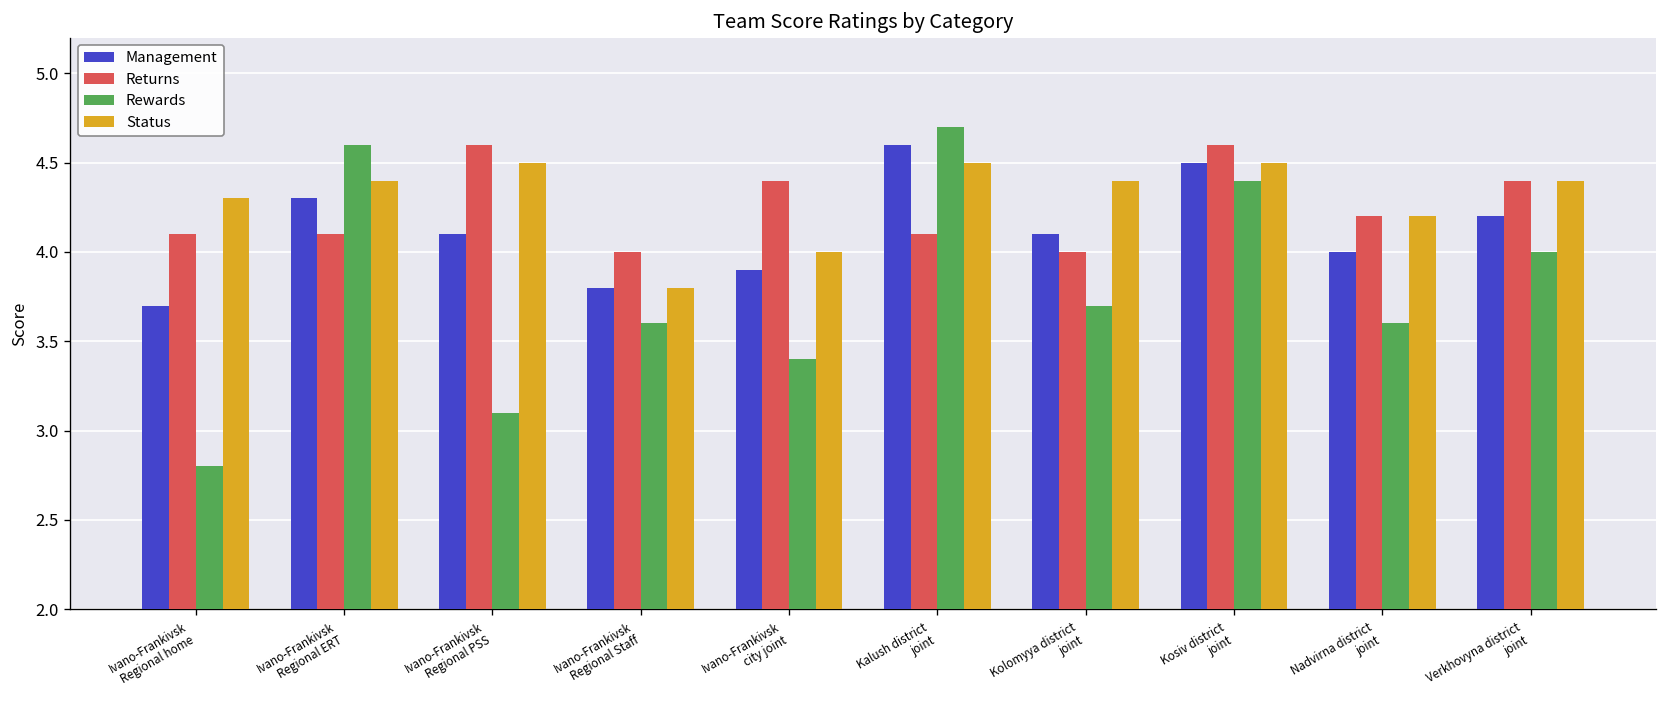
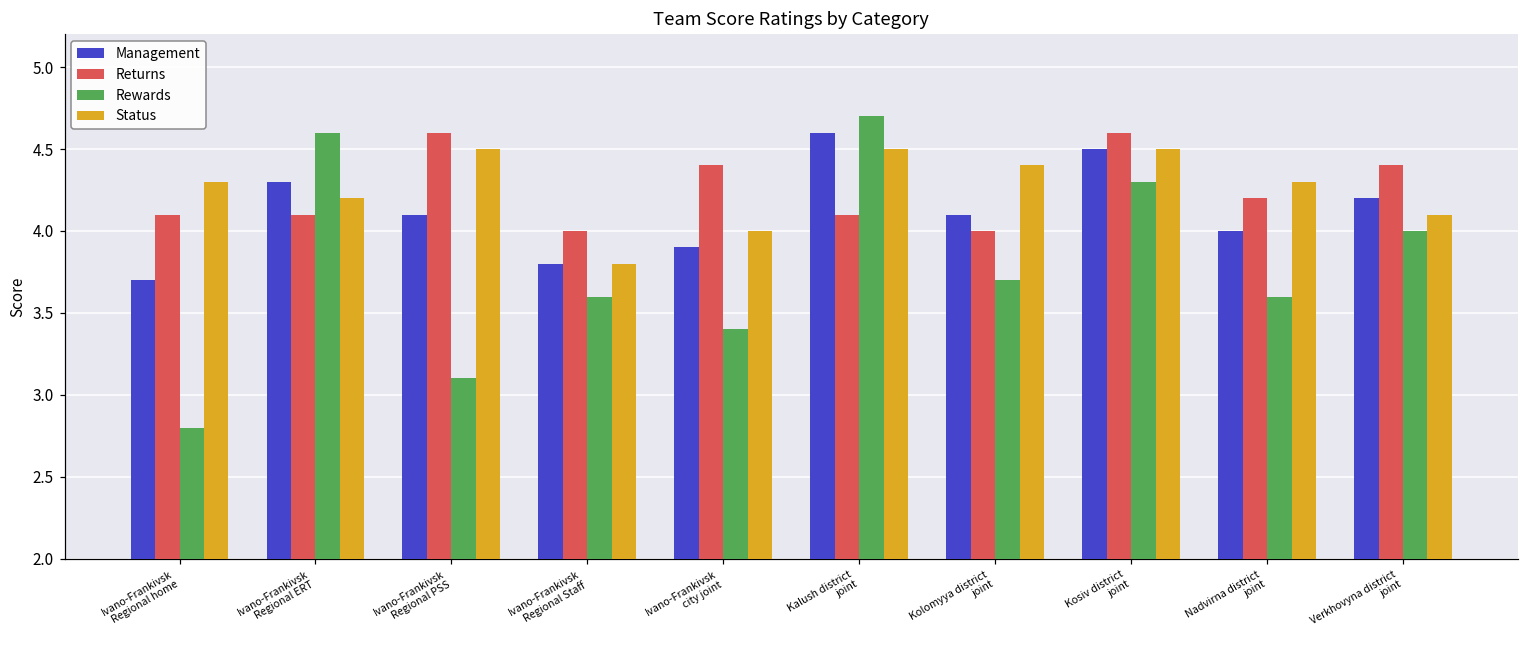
Status, Ivano-Frankivsk Regional ERT: 4.4 -> 4.2
Rewards, Kosiv district joint: 4.4 -> 4.3
Status, Nadvirna district joint: 4.2 -> 4.3
Status, Verkhovyna district joint: 4.4 -> 4.1
